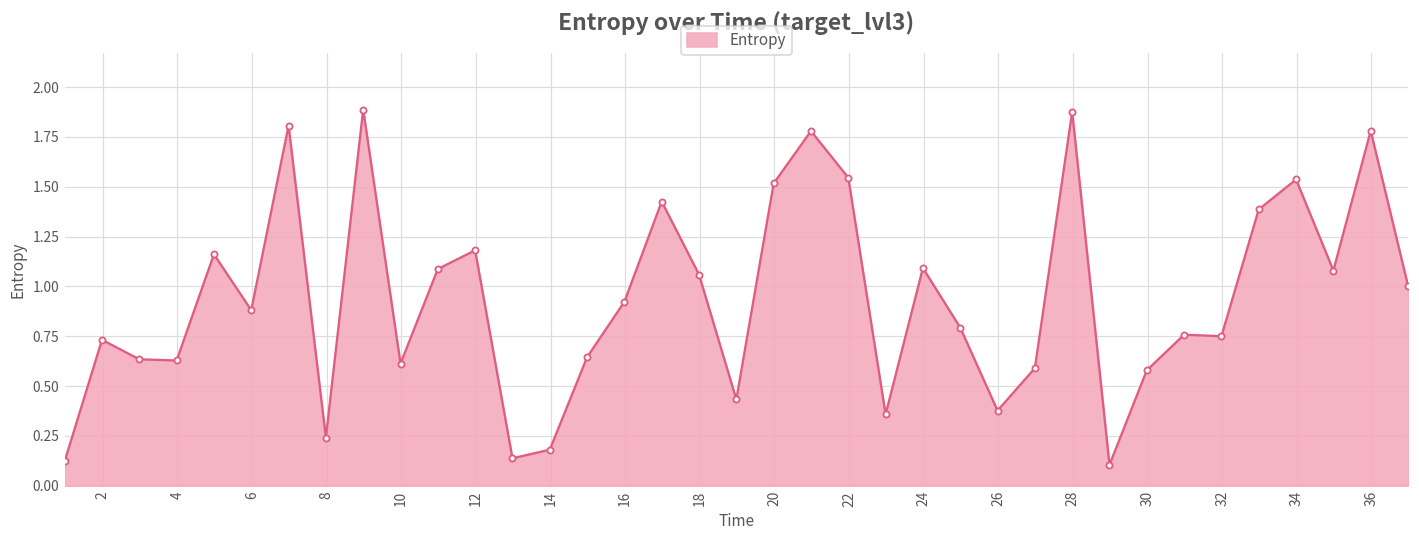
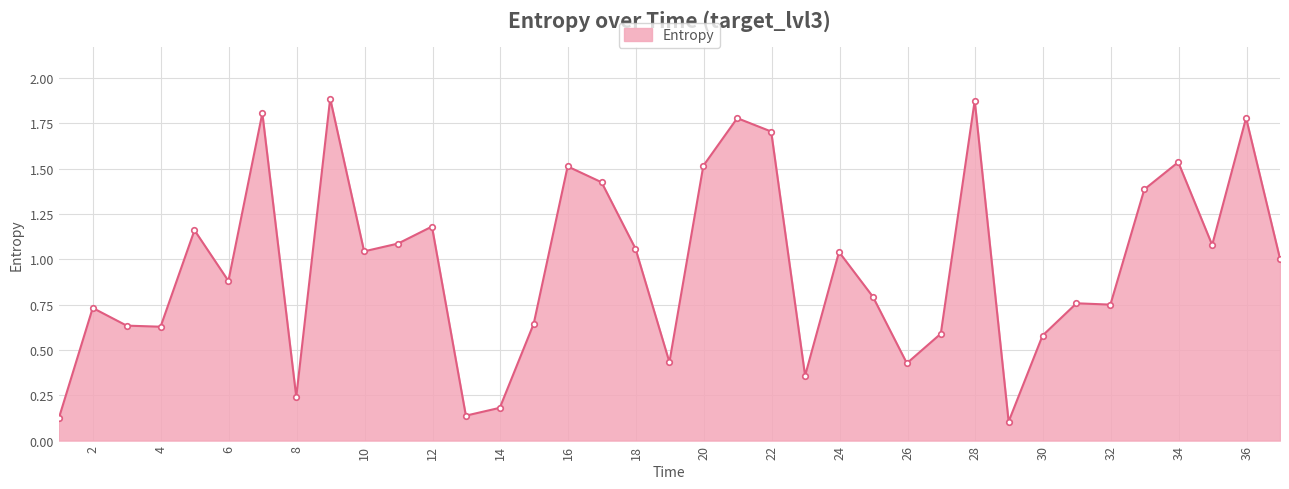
10: 0.61 -> 1.04
16: 0.92 -> 1.51
22: 1.55 -> 1.71
24: 1.09 -> 1.04
26: 0.38 -> 0.43
